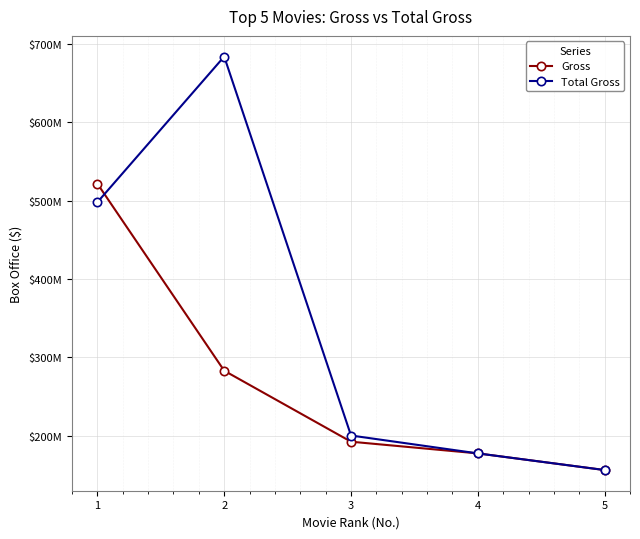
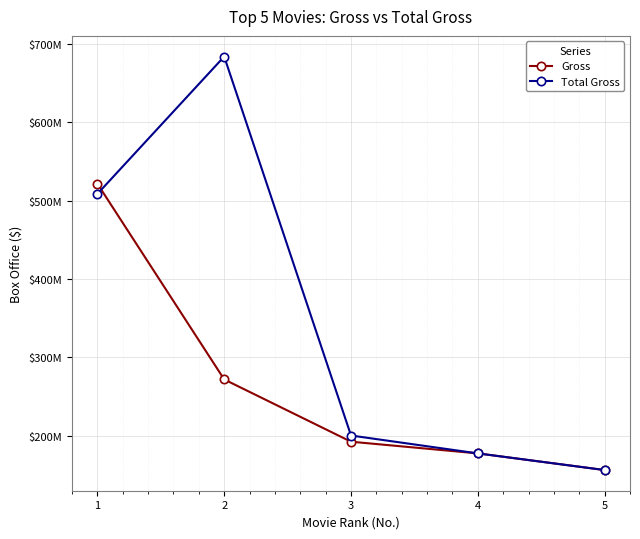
Total Gross, 1: $500000000 -> $510000000
Gross, 2: $280000000 -> $270000000
